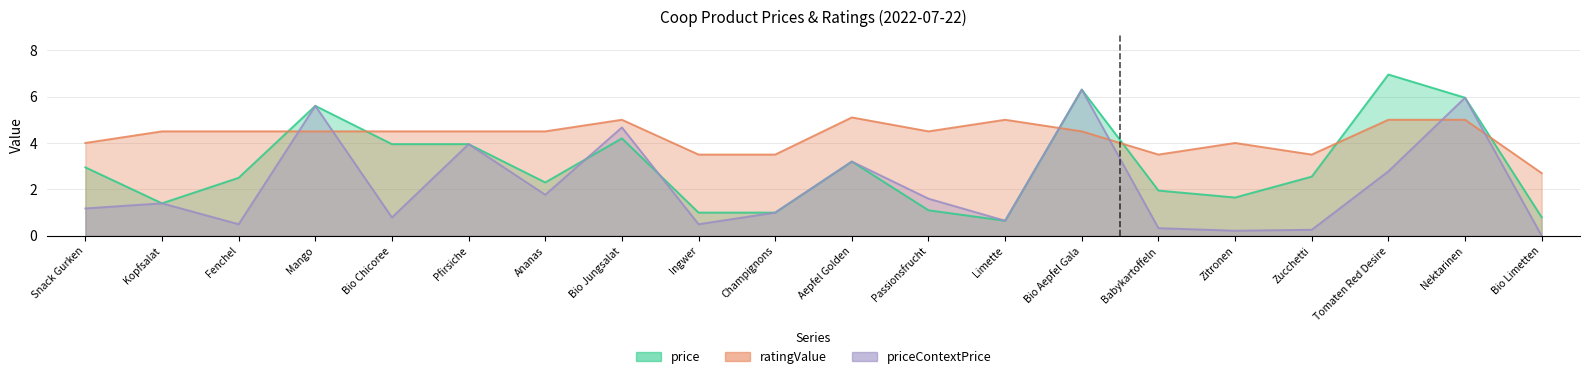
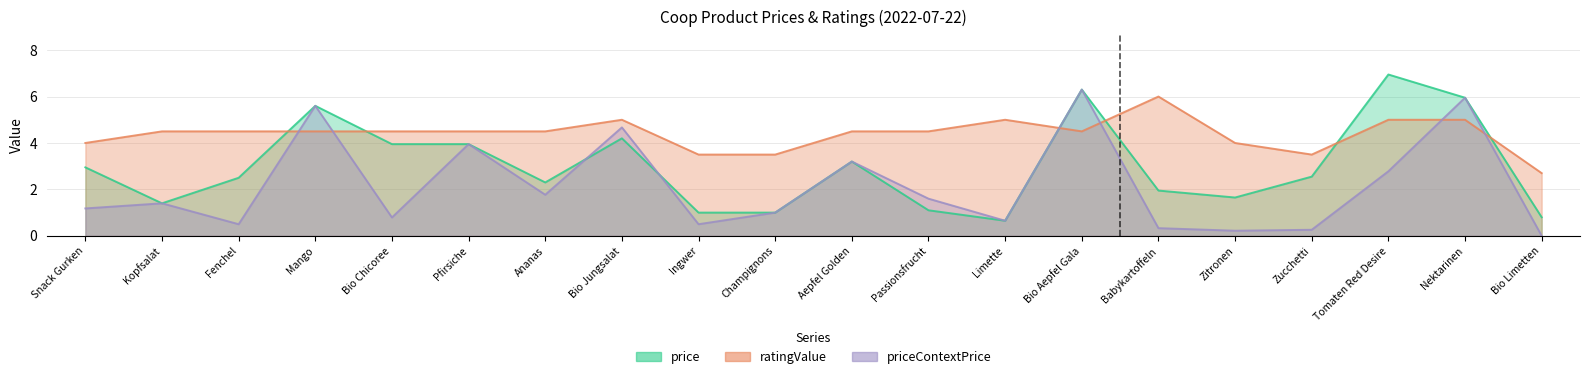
ratingValue, Aepfel Golden: 5.1 -> 4.5
ratingValue, Babykartoffeln: 3.5 -> 6.0
